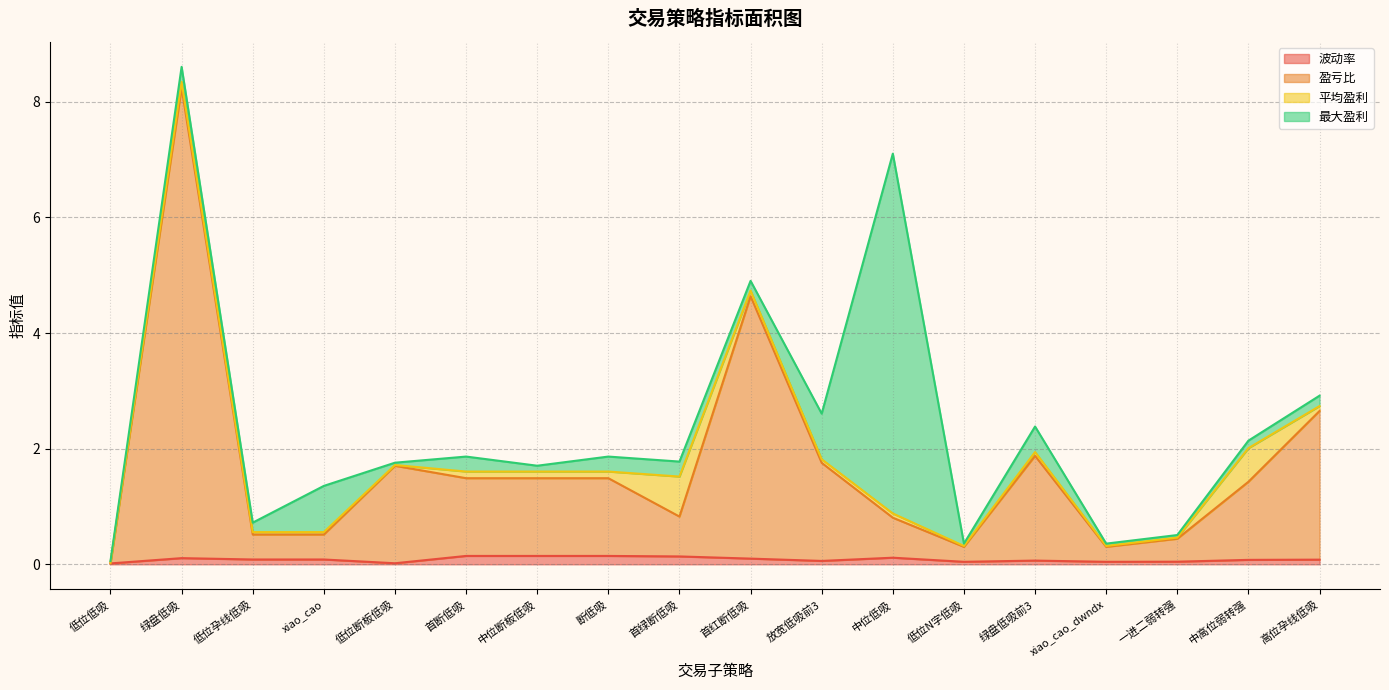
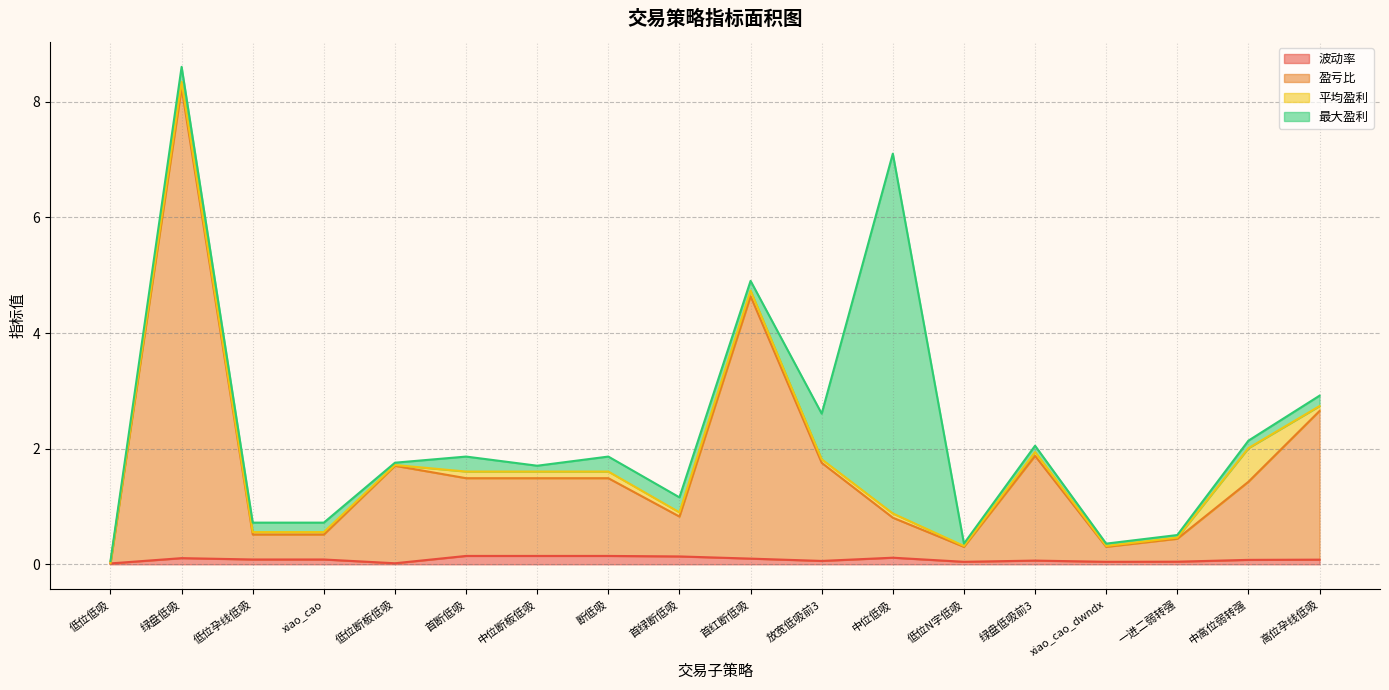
最大盈利, xiao_cao: 0.8 -> 0.2
平均盈利, 首绿断低吸: 0.7 -> 0.1
最大盈利, 绿盘低吸前3: 0.4 -> 0.1
